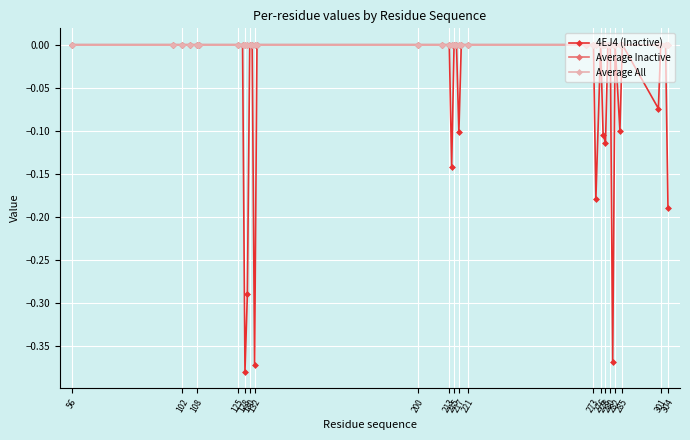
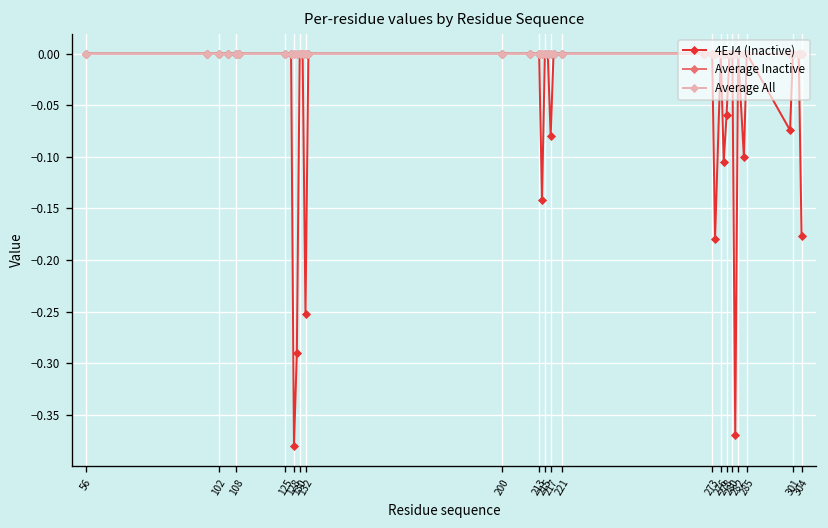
4EJ4 (Inactive), 132: -0.37 -> -0.25
4EJ4 (Inactive), 217: -0.10 -> -0.08
4EJ4 (Inactive), 278: -0.11 -> -0.06
4EJ4 (Inactive), 304: -0.19 -> -0.18
